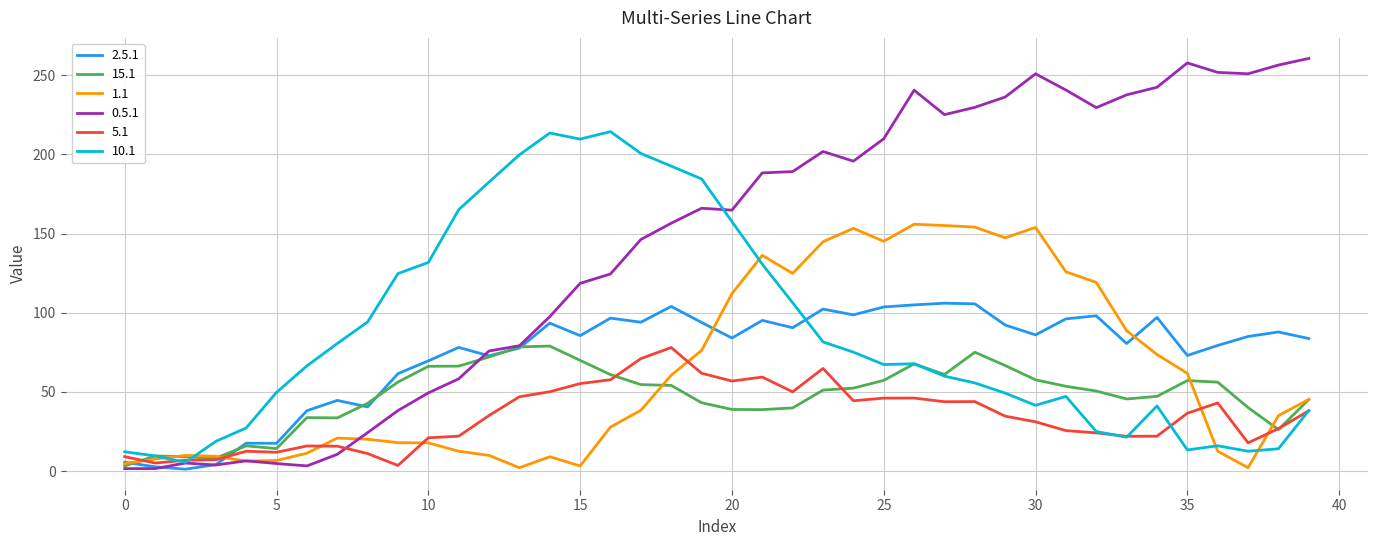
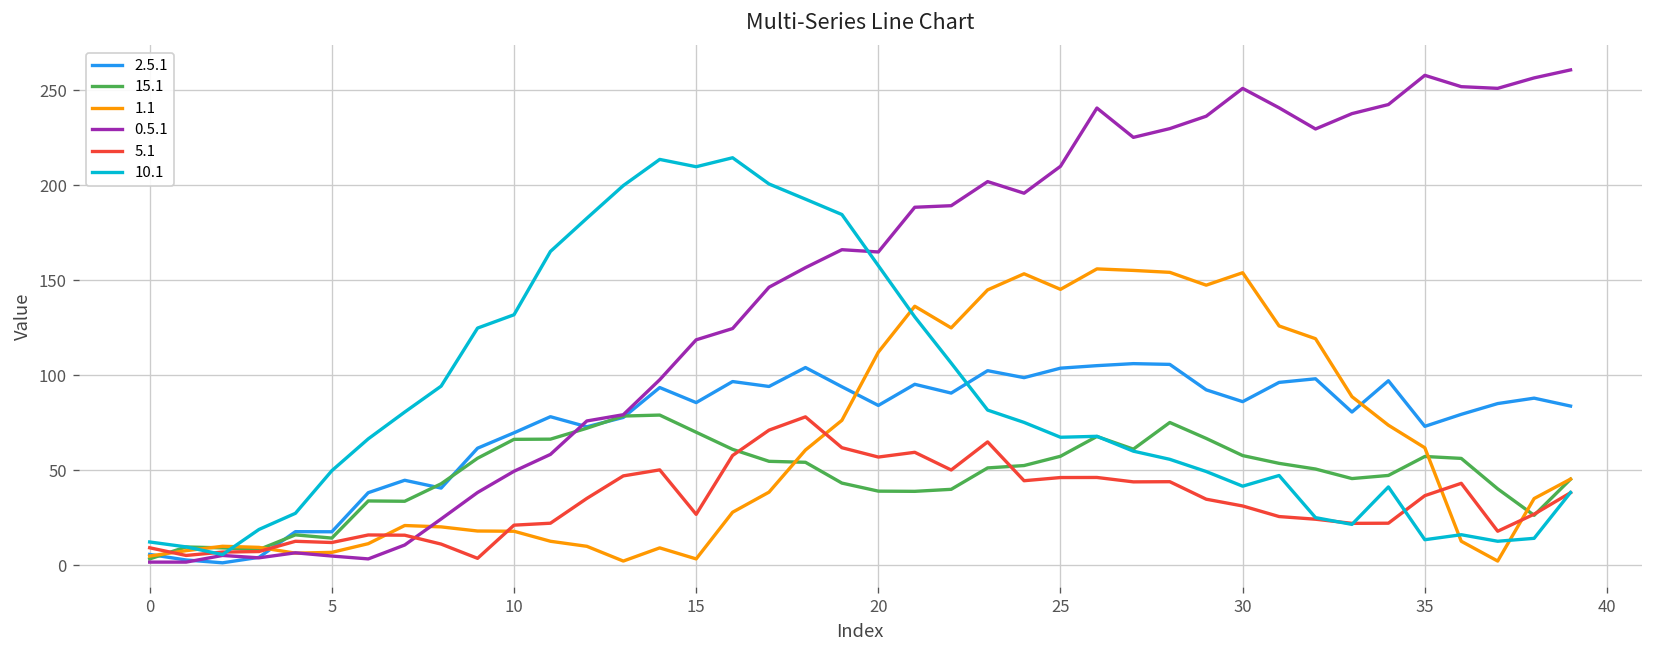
5.1, 15: 55 -> 27
